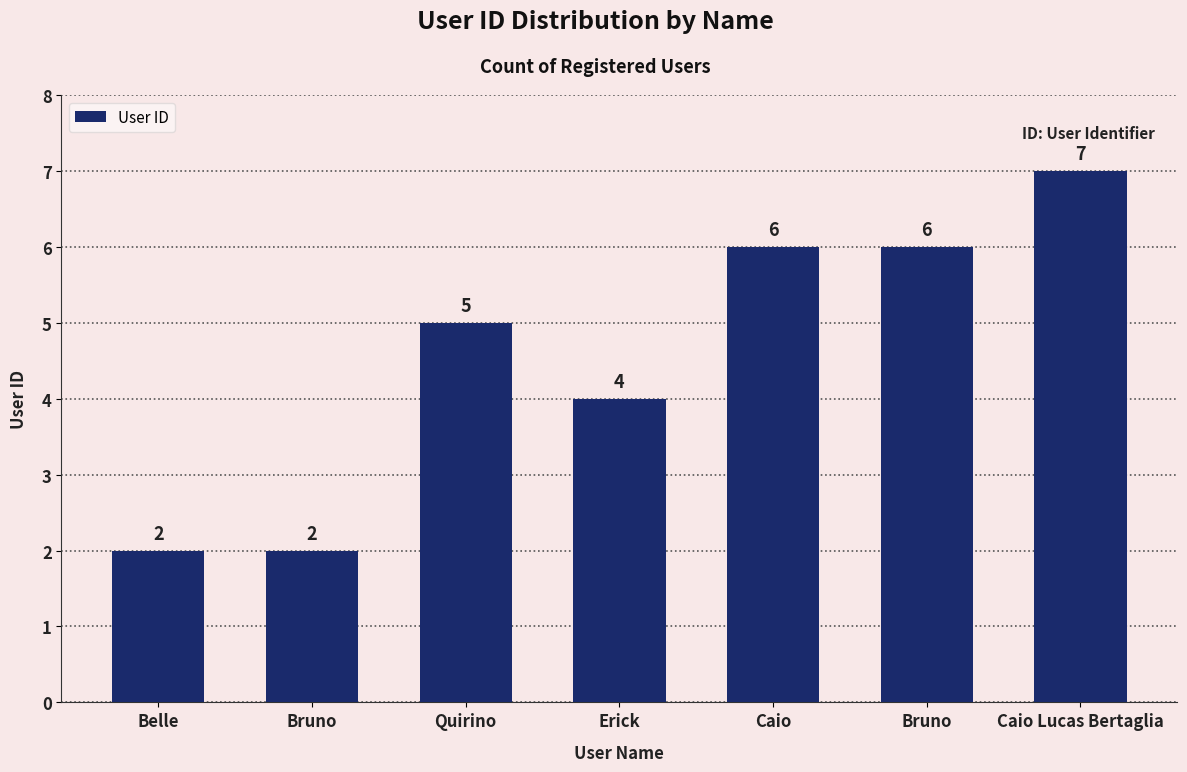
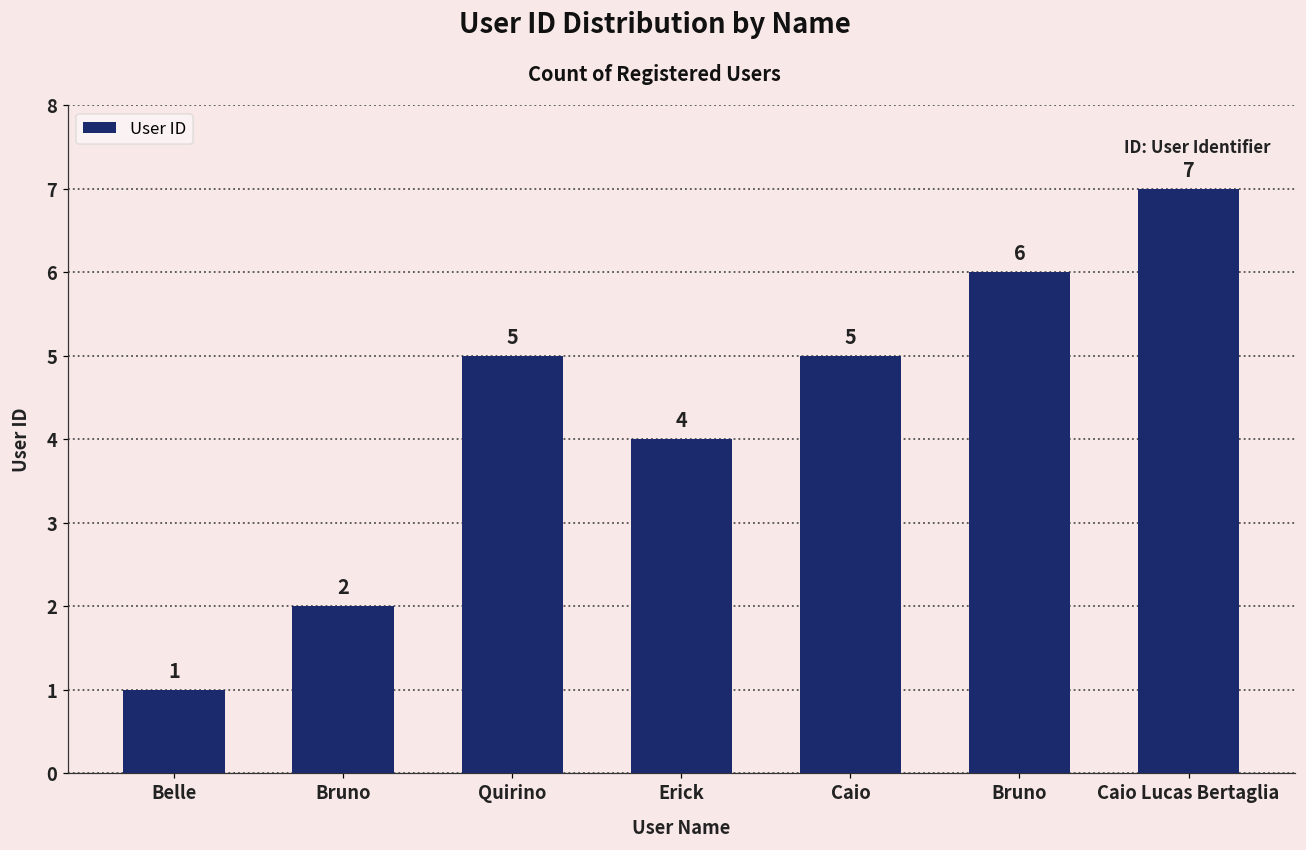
Belle: 2 -> 1
Caio: 6 -> 5
